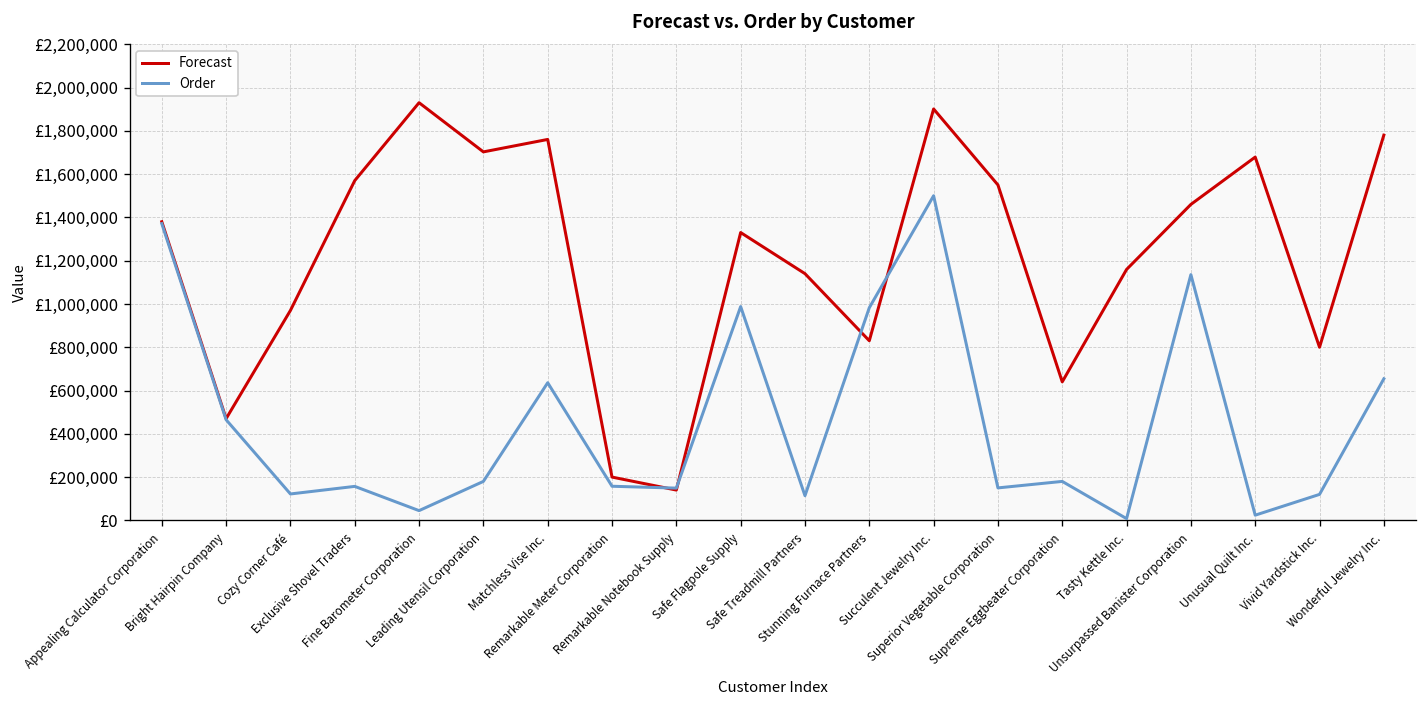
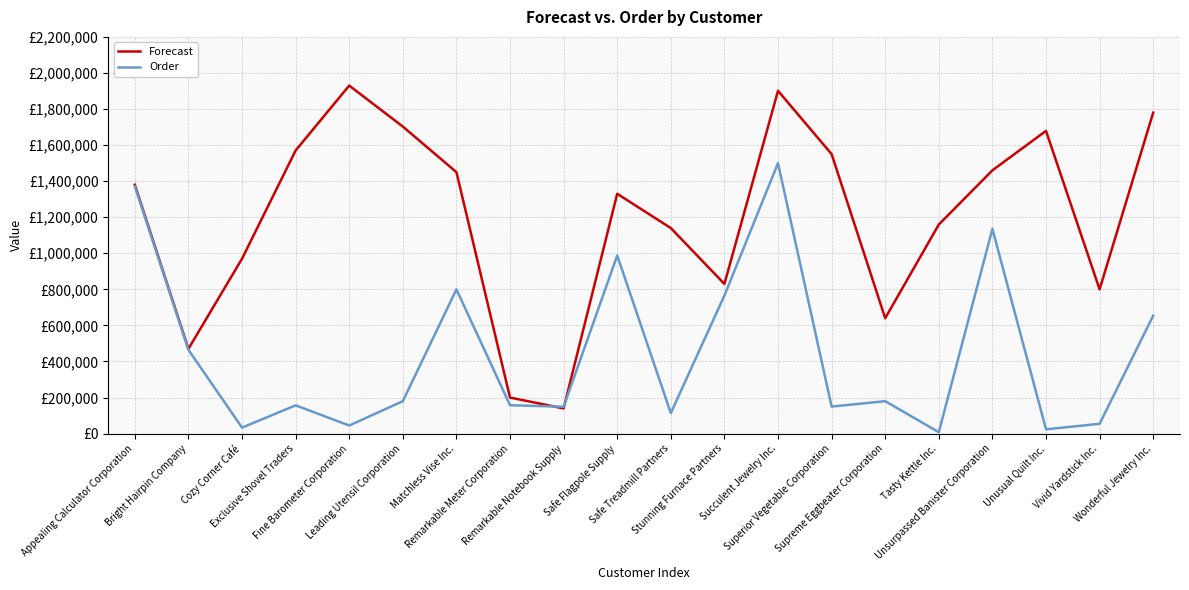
Order, Cozy Corner Café: £120,000 -> £30,000
Forecast, Matchless Vise Inc.: £1,760,000 -> £1,450,000
Order, Matchless Vise Inc.: £640,000 -> £800,000
Order, Stunning Furnace Partners: £980,000 -> £770,000
Order, Vivid Yardstick Inc.: £120,000 -> £50,000
